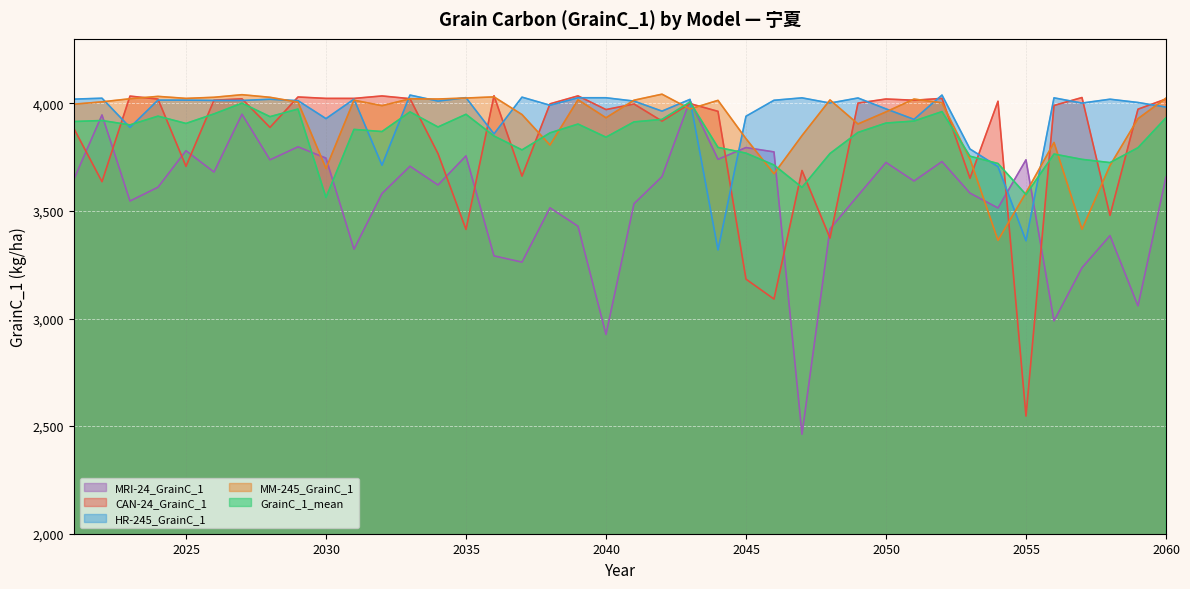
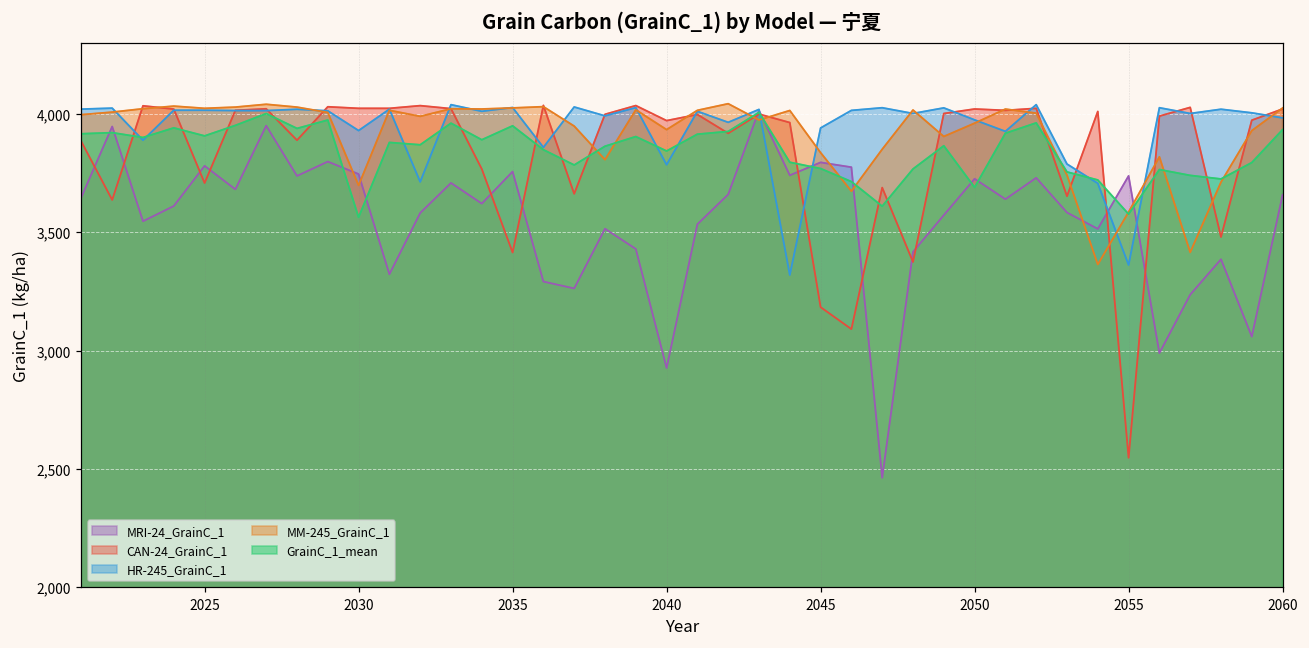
HR-245_GrainC_1, 2040: 4,030 -> 3,780
GrainC_1_mean, 2050: 3,910 -> 3,690
